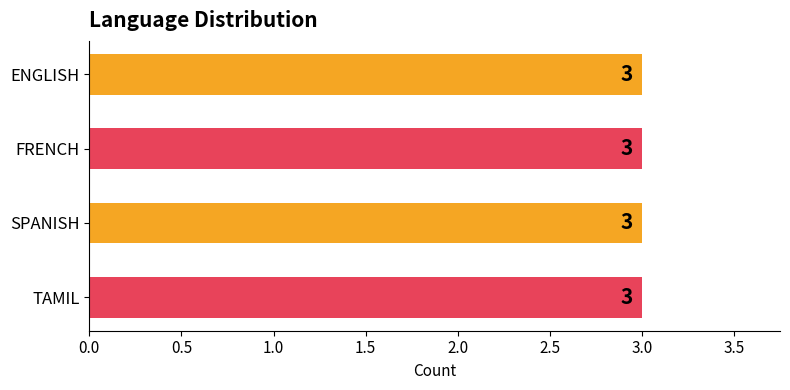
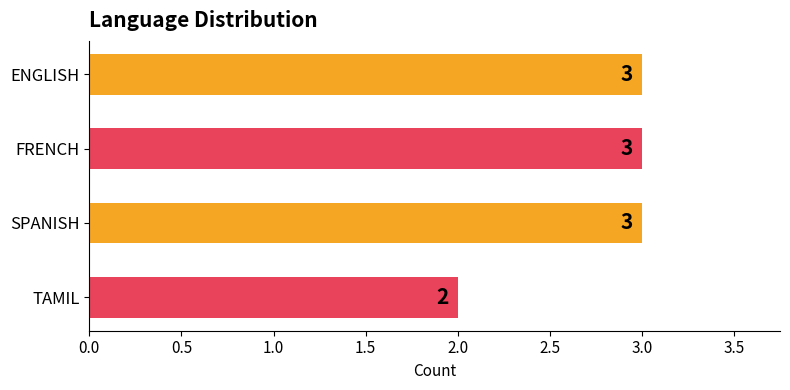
TAMIL: 3 -> 2
